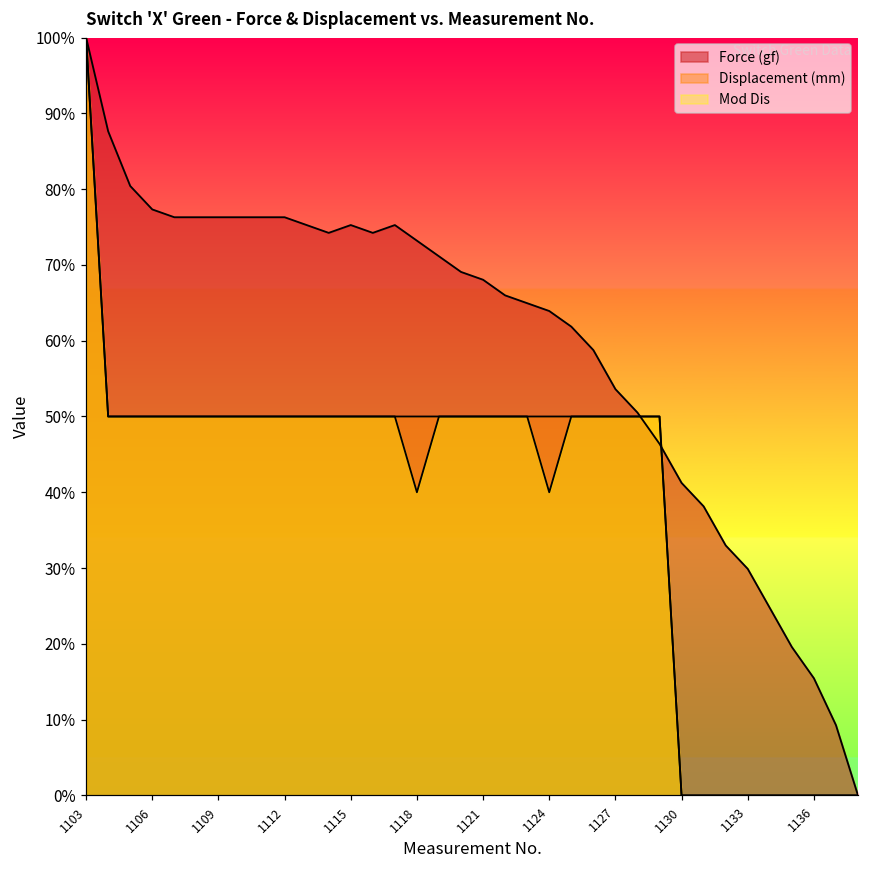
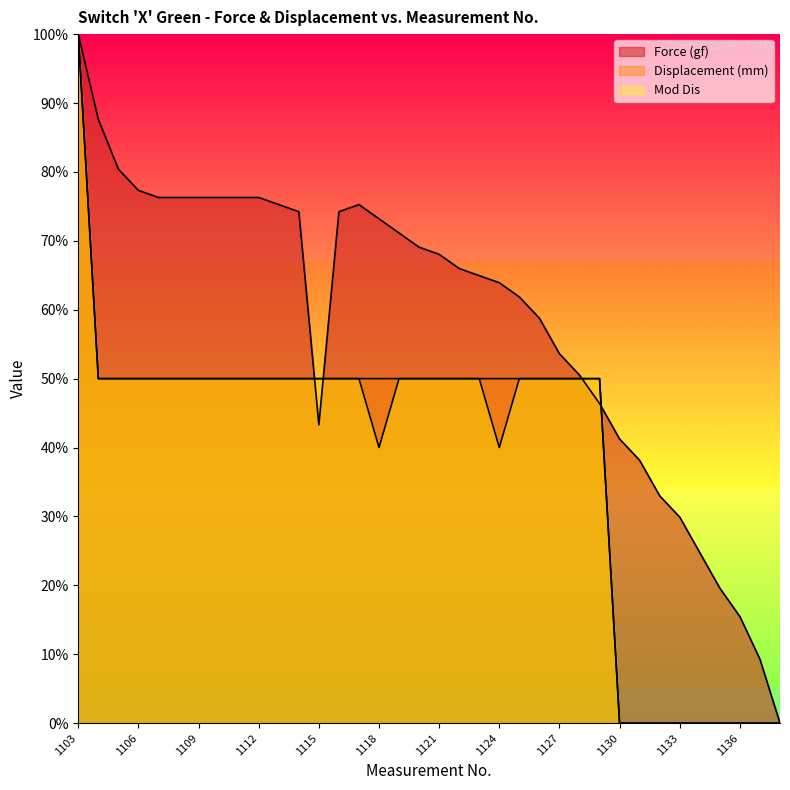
Force (gf), 1115: 75% -> 43%
